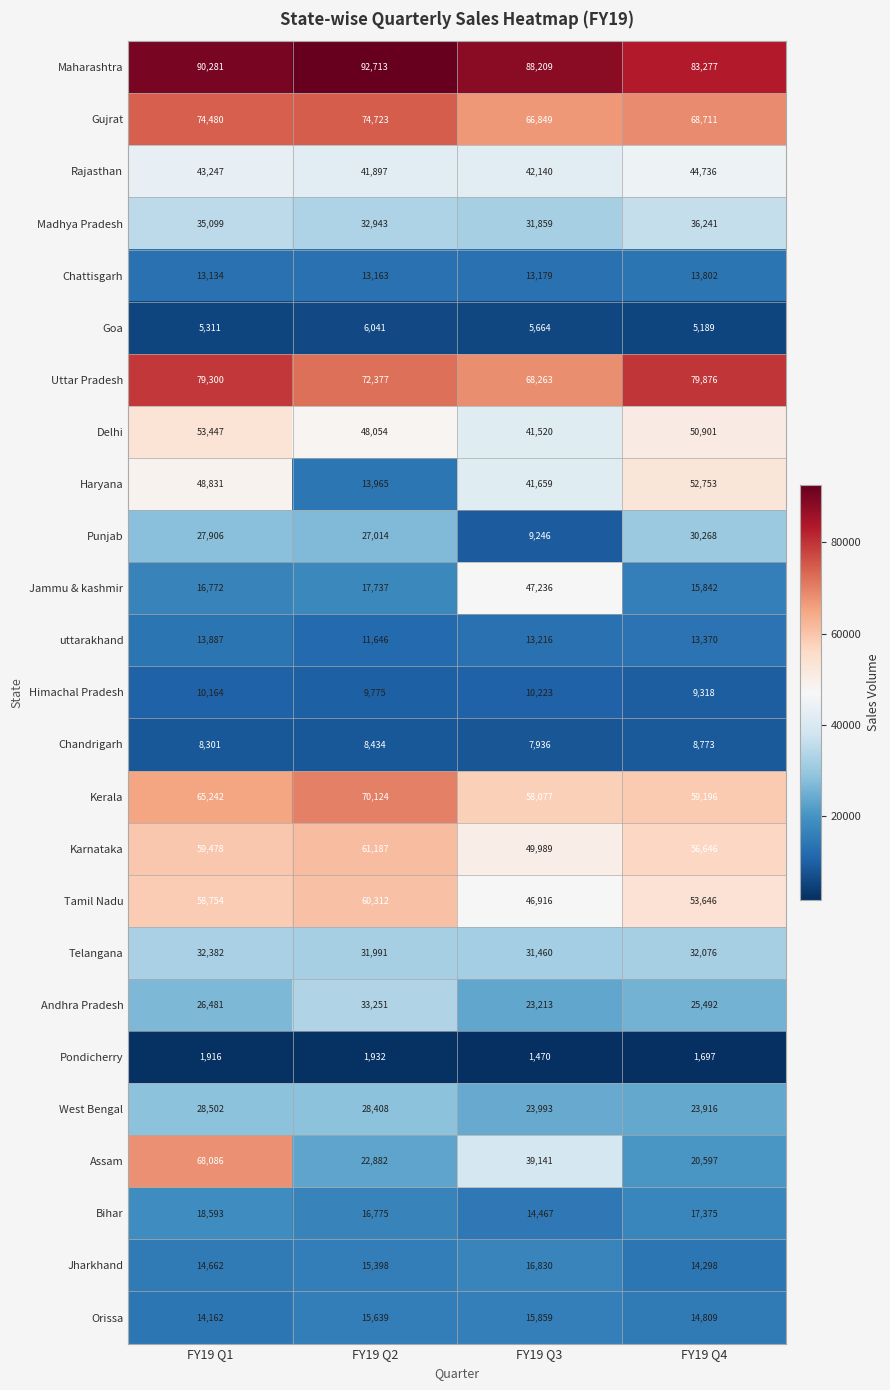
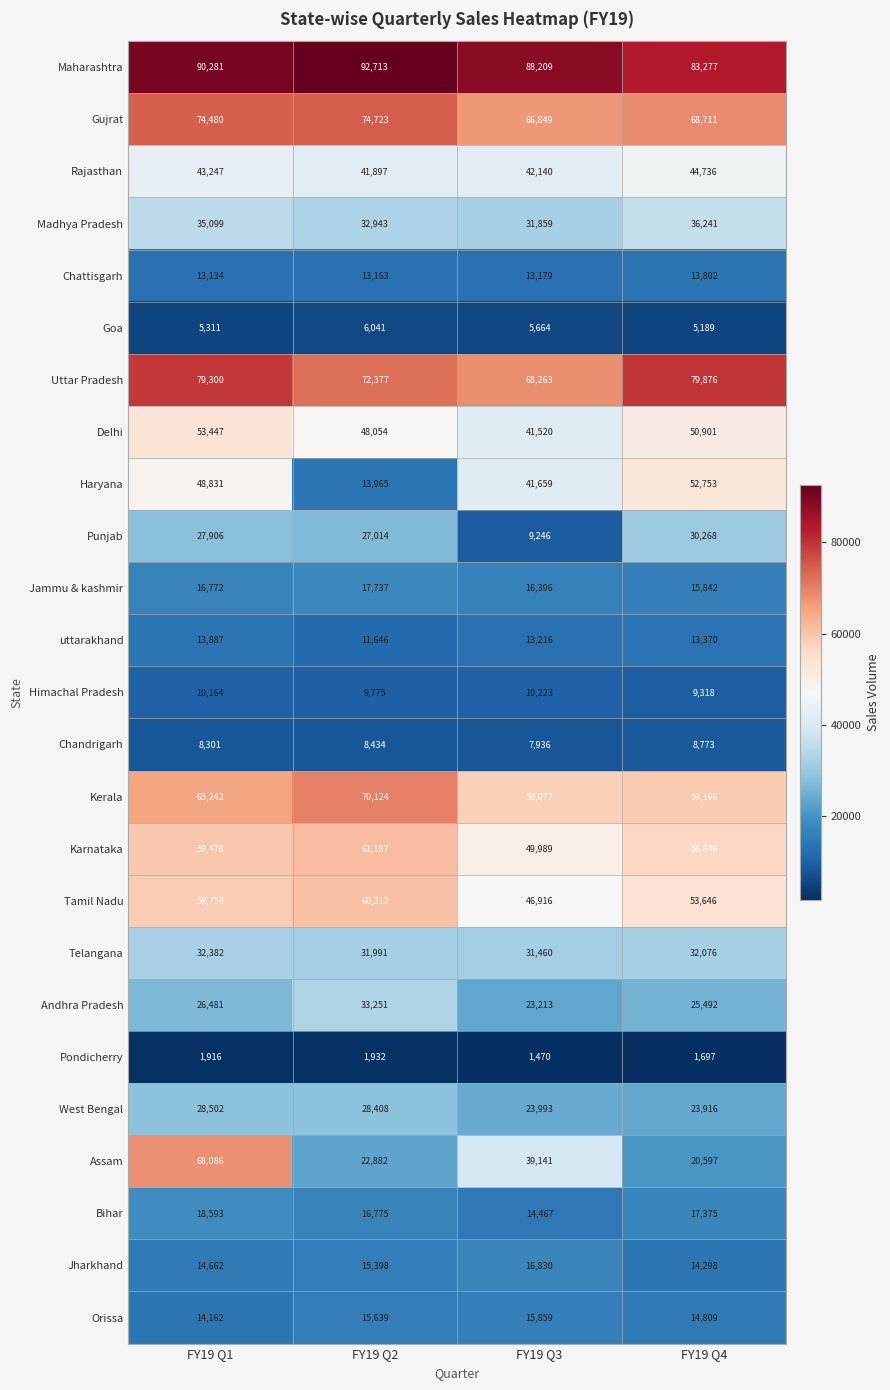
Jammu & kashmir, FY19 Q3: 47,236 -> 16,396
